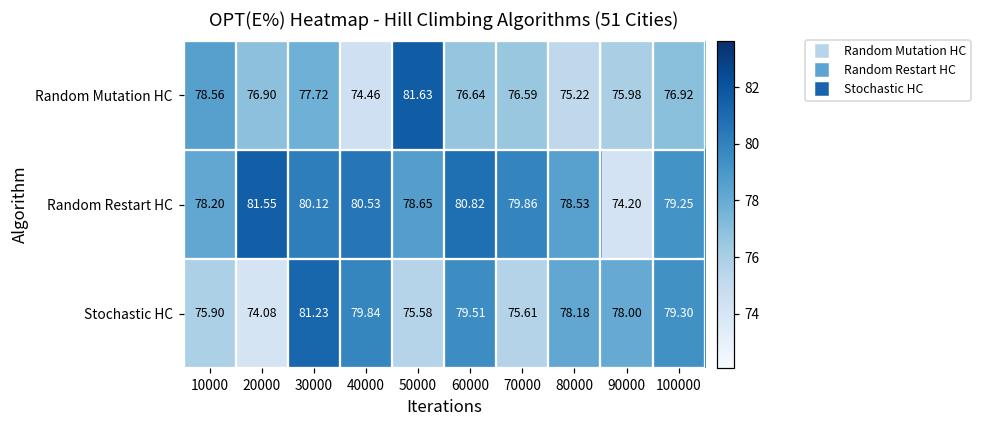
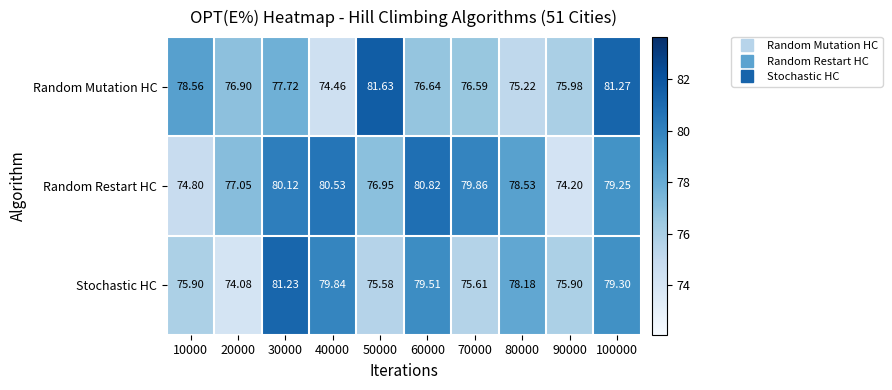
Random Mutation HC, 100000: 76.92 -> 81.27
Random Restart HC, 10000: 78.20 -> 74.80
Random Restart HC, 20000: 81.55 -> 77.05
Random Restart HC, 50000: 78.65 -> 76.95
Stochastic HC, 90000: 78.00 -> 75.90
